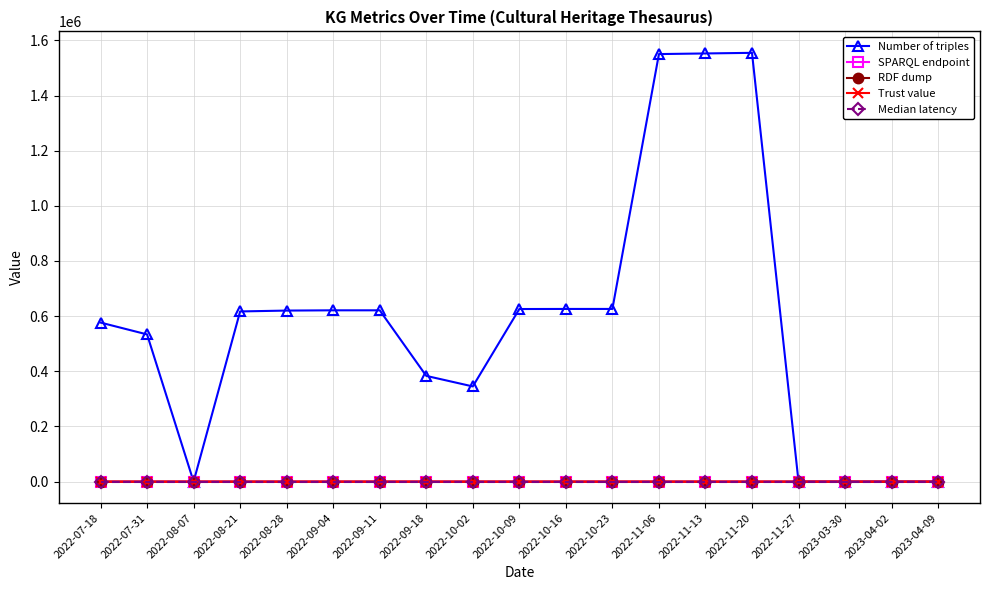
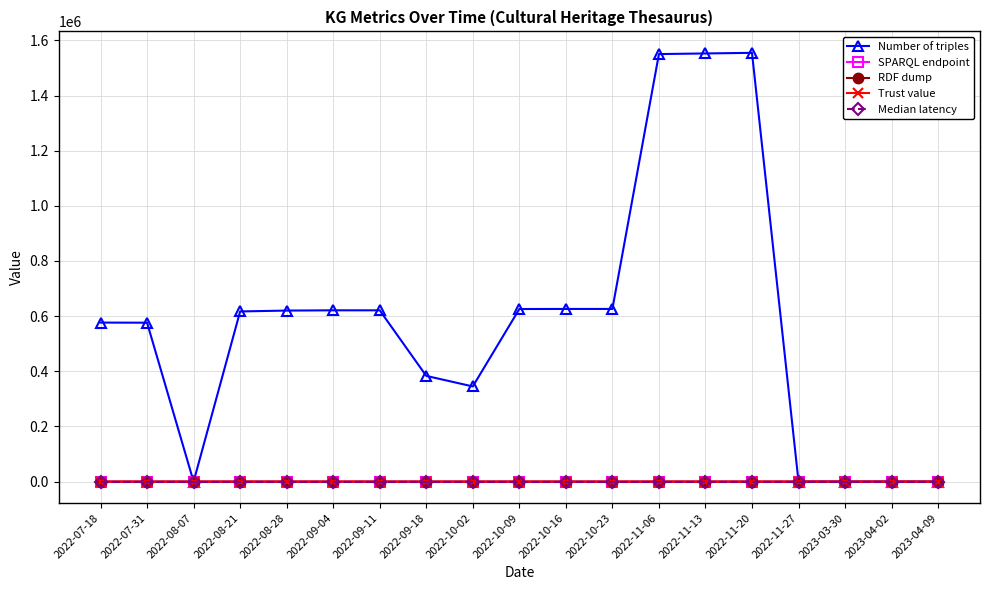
Number of triples, 2022-07-31: 530000 -> 580000
